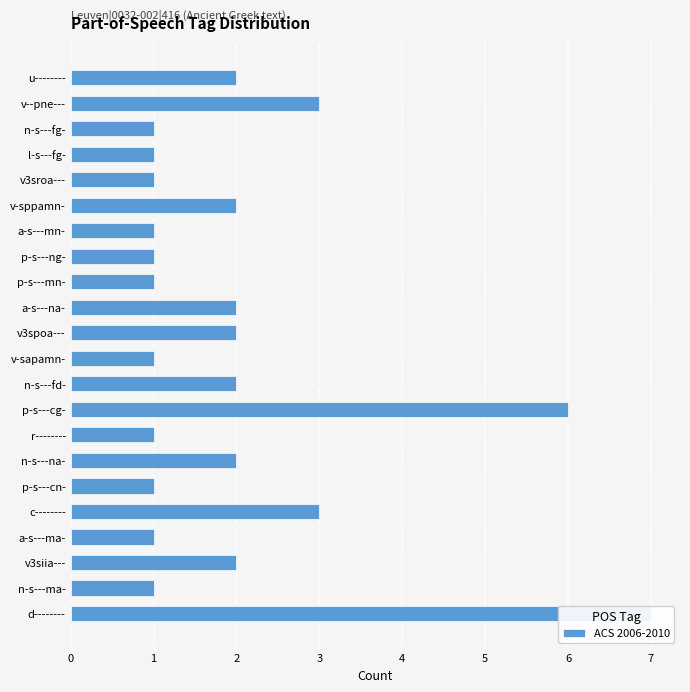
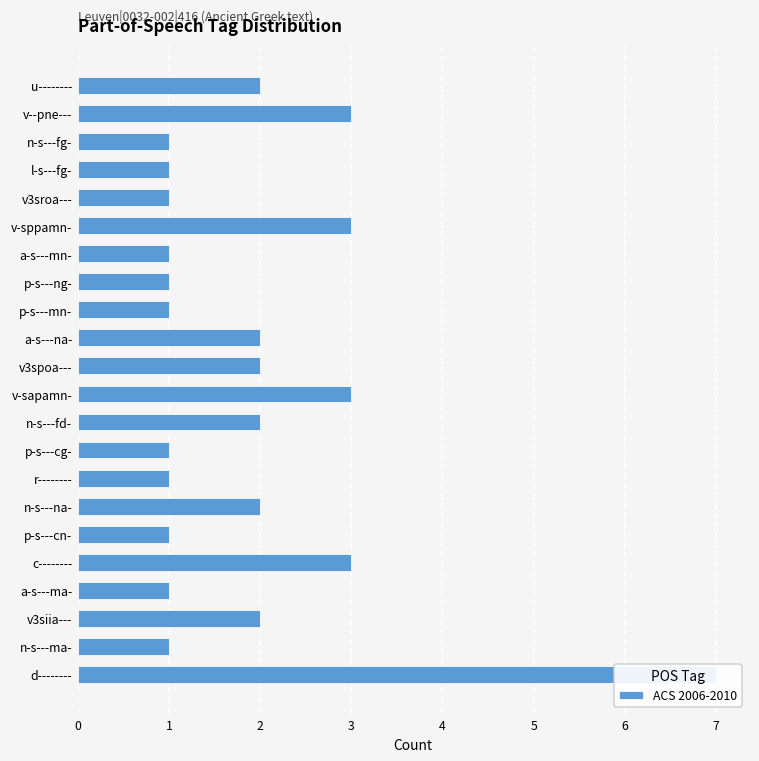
v-sppamn-: 2 -> 3
v-sapamn-: 1 -> 3
p-s---cg-: 6 -> 1
